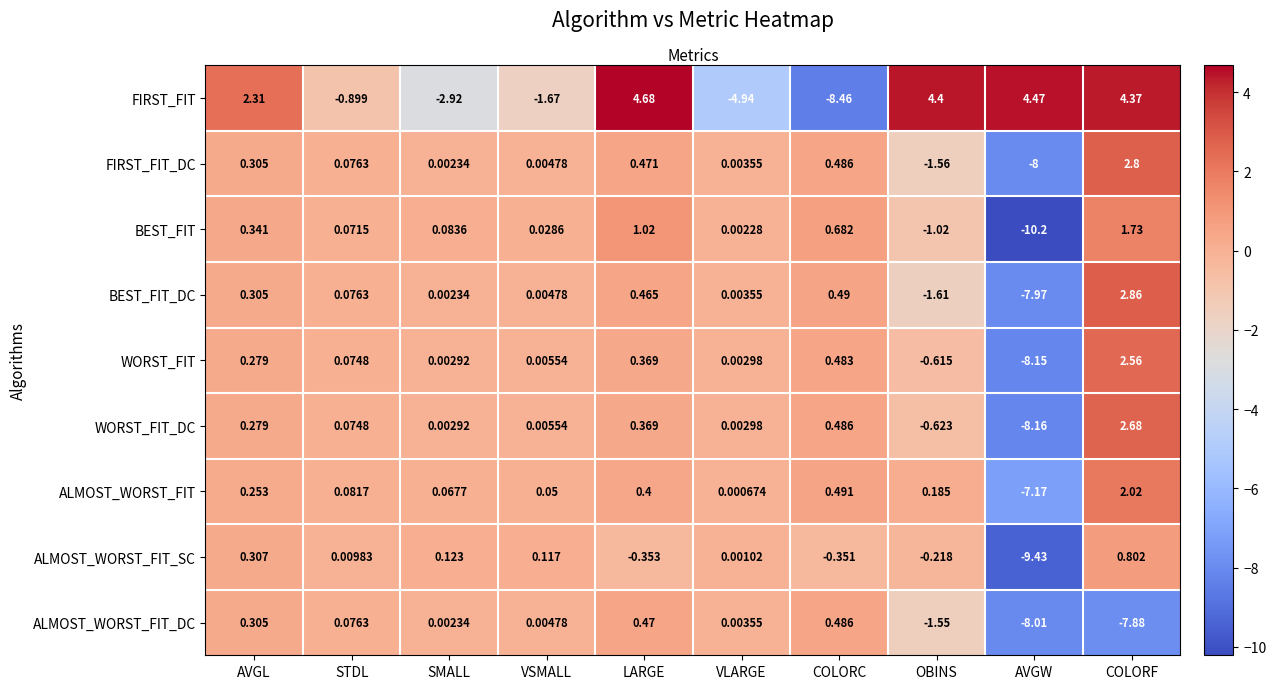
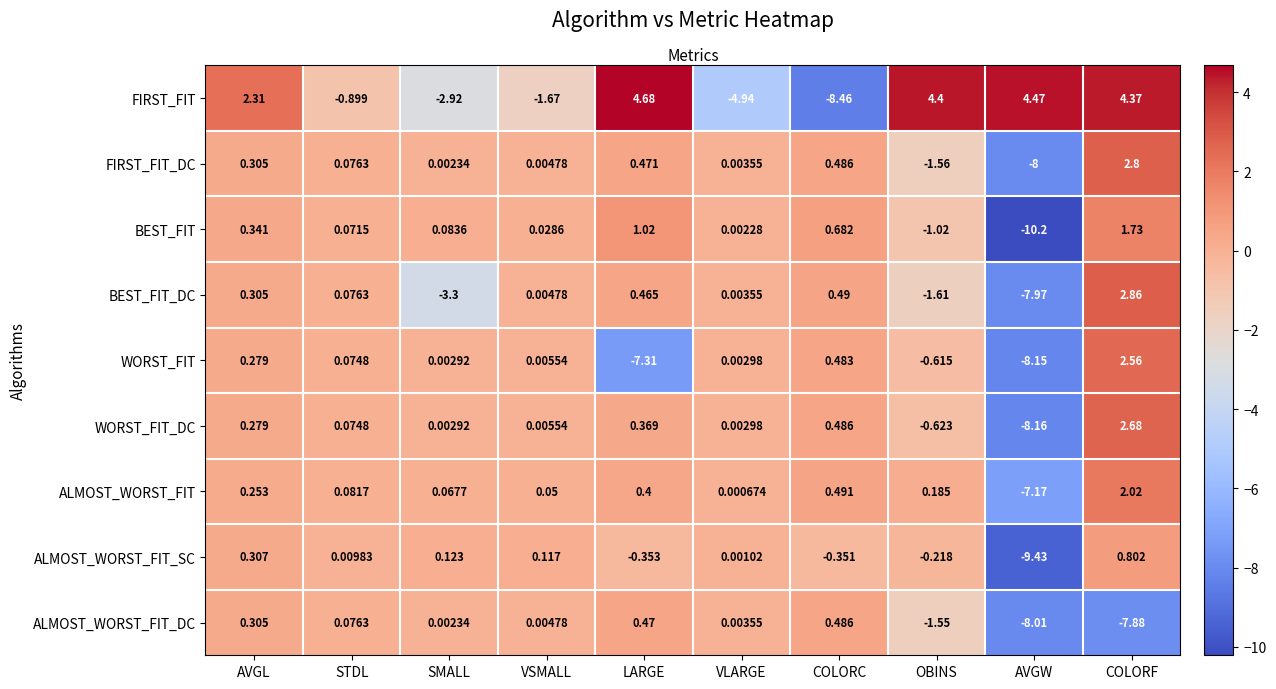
BEST_FIT_DC, SMALL: 0.00234 -> -3.3
WORST_FIT, LARGE: 0.369 -> -7.31
